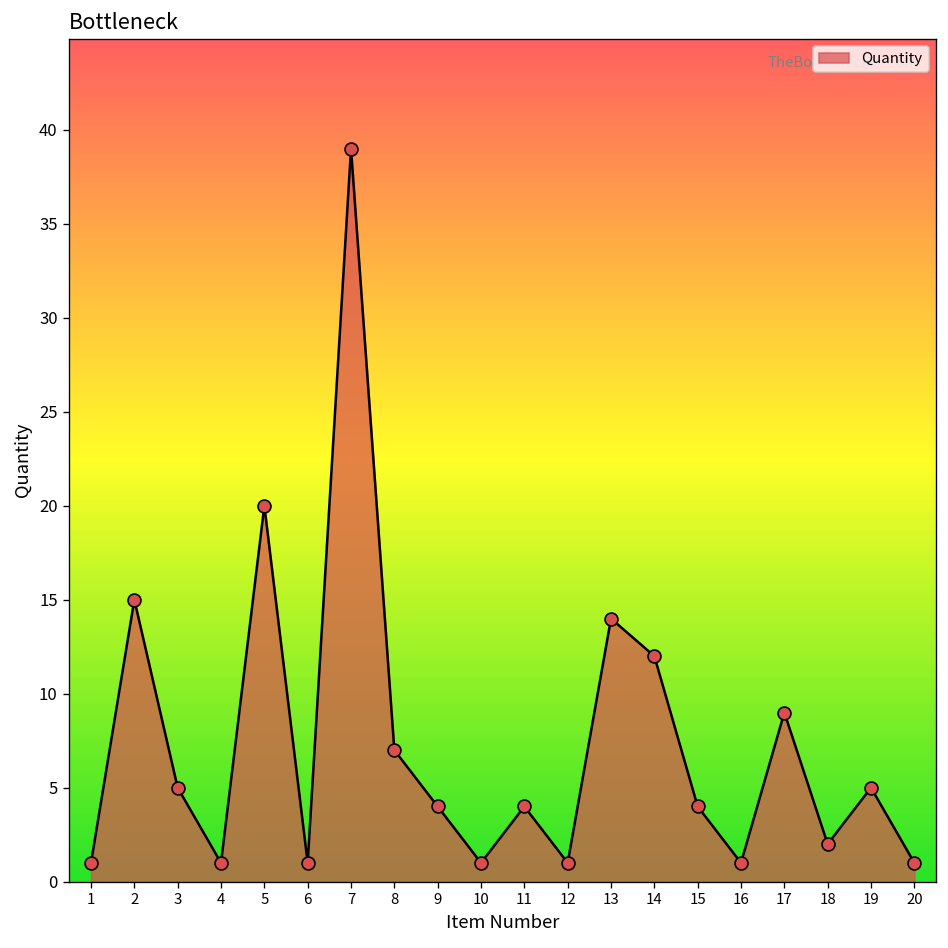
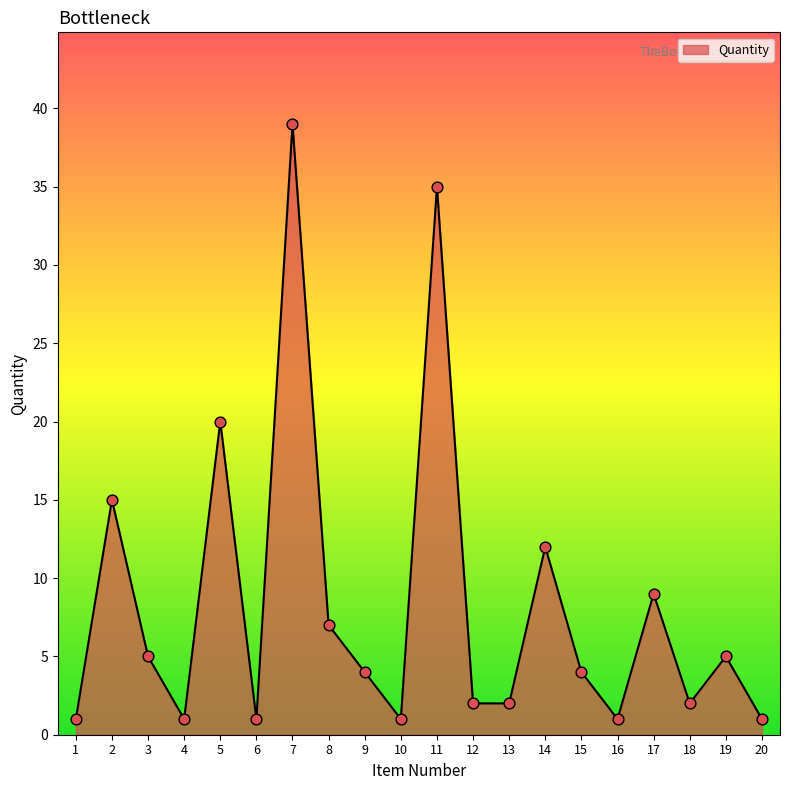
11: 4 -> 35
12: 1 -> 2
13: 14 -> 2
